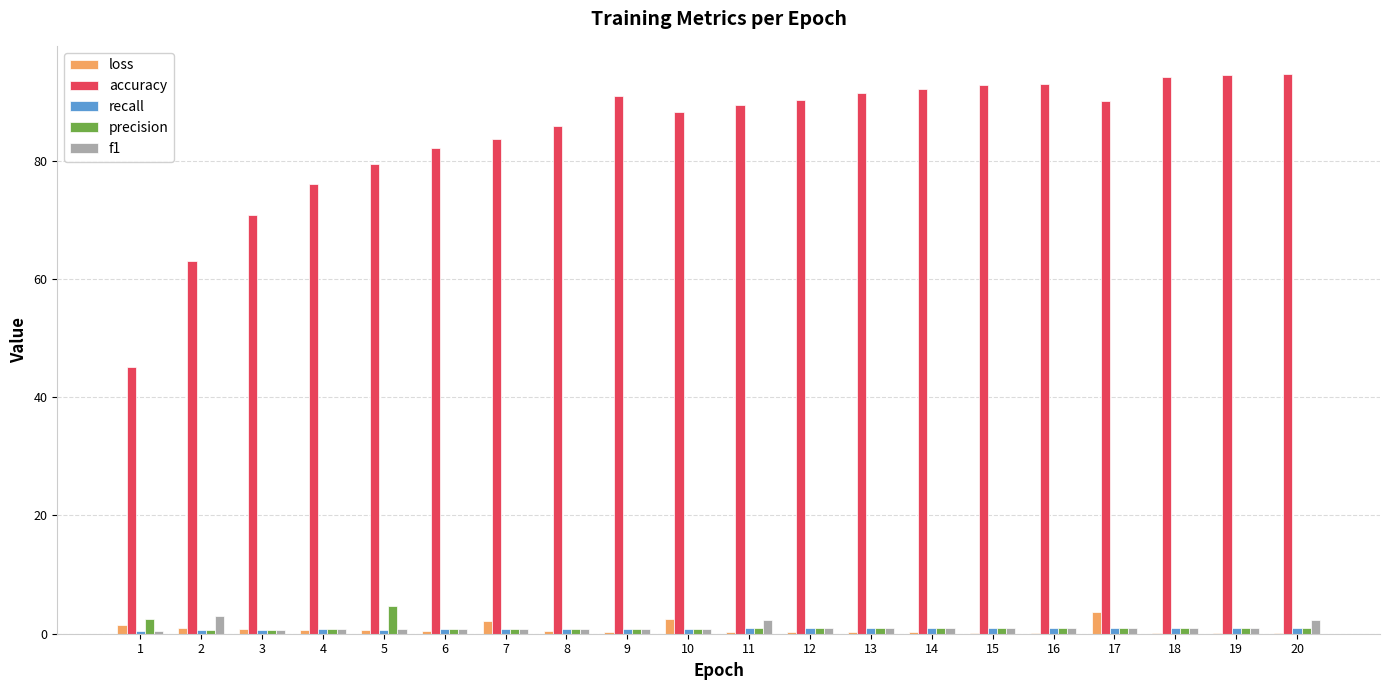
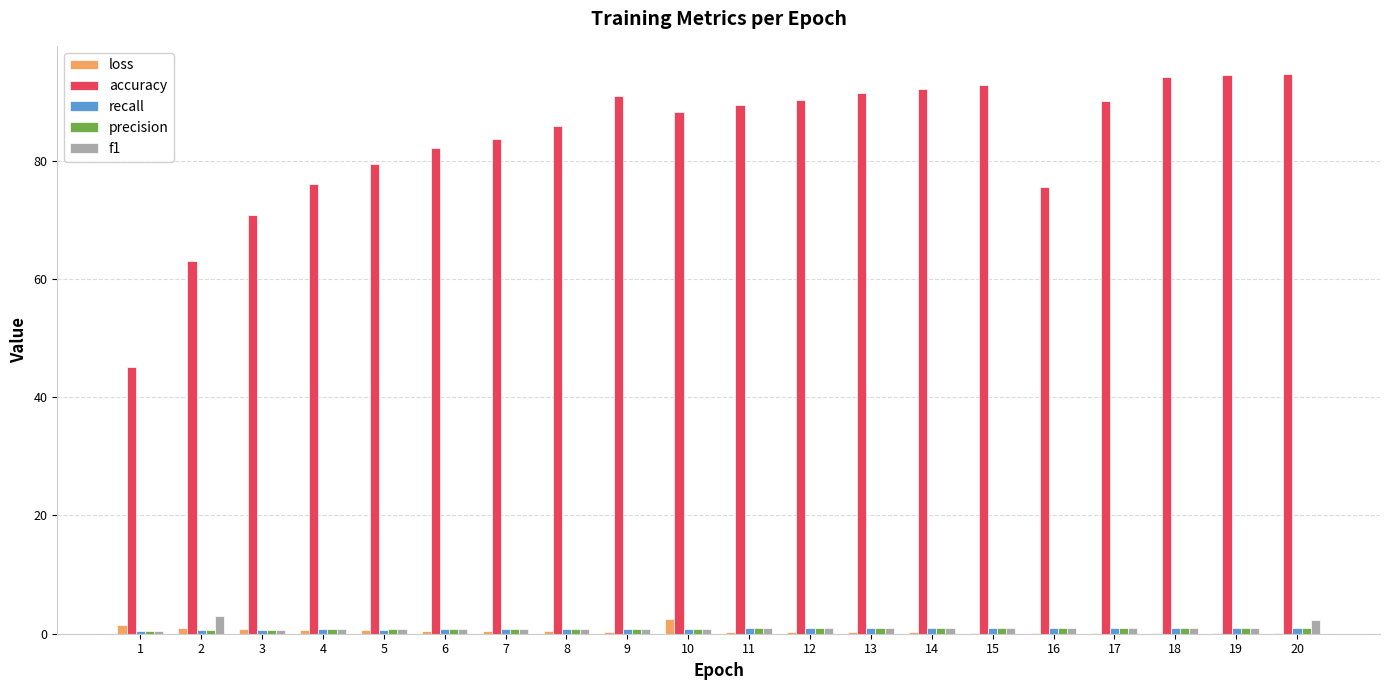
precision, 1: 3 -> 0
precision, 5: 5 -> 1
loss, 7: 2 -> 0
f1, 11: 2 -> 1
accuracy, 16: 93 -> 76
loss, 17: 4 -> 0
